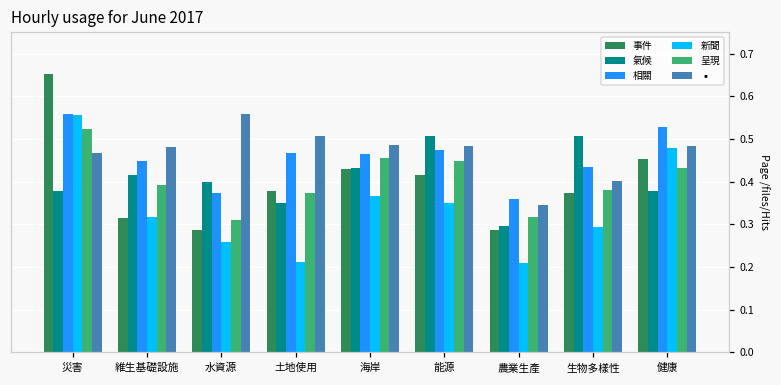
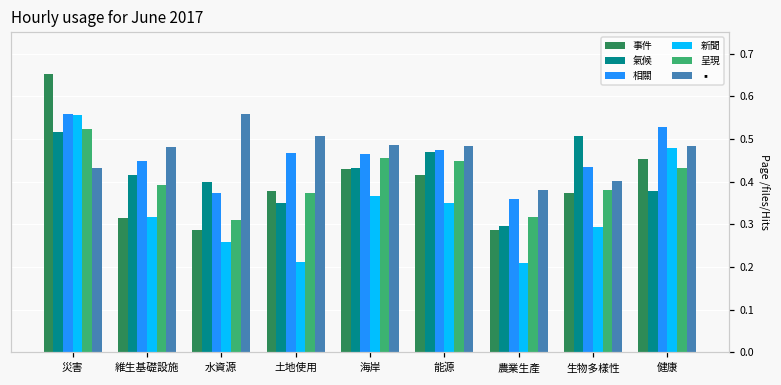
氣候, 災害: 0.38 -> 0.52
▪, 災害: 0.47 -> 0.43
氣候, 能源: 0.51 -> 0.47
▪, 農業生產: 0.34 -> 0.38
